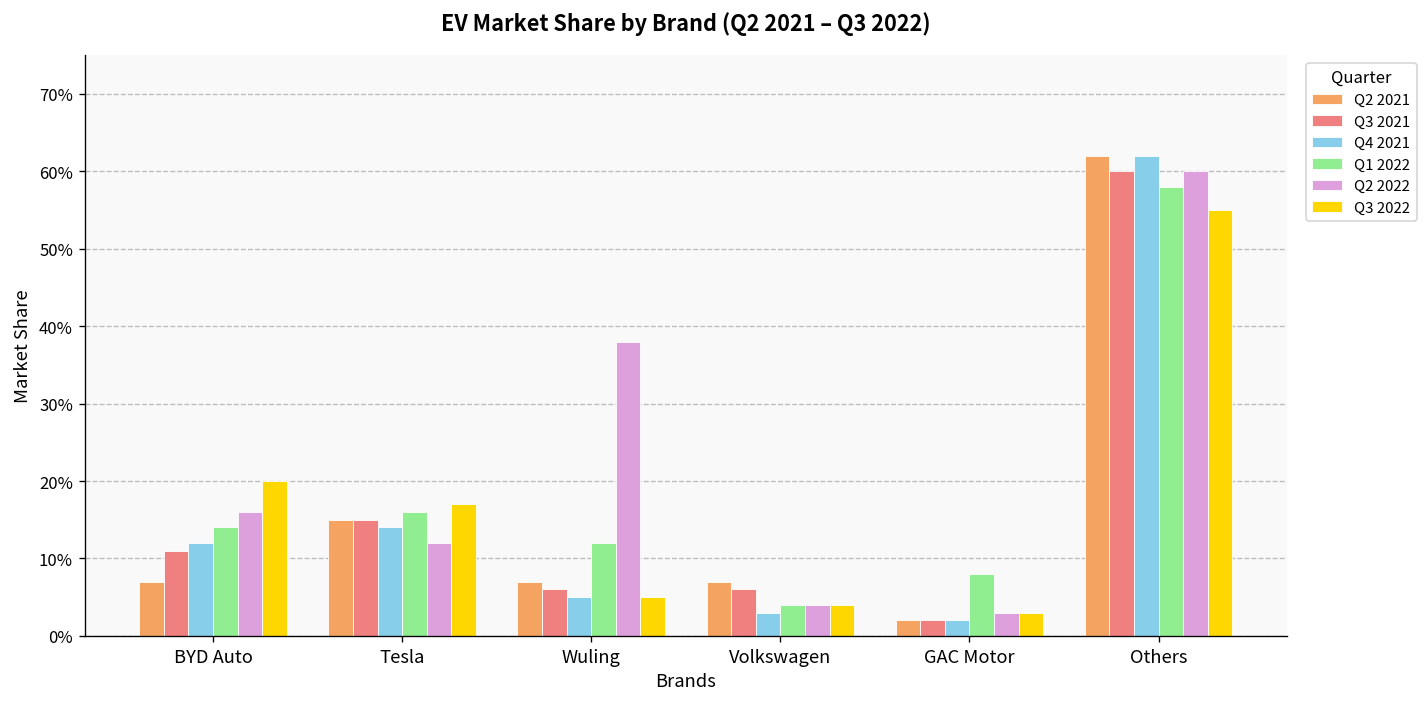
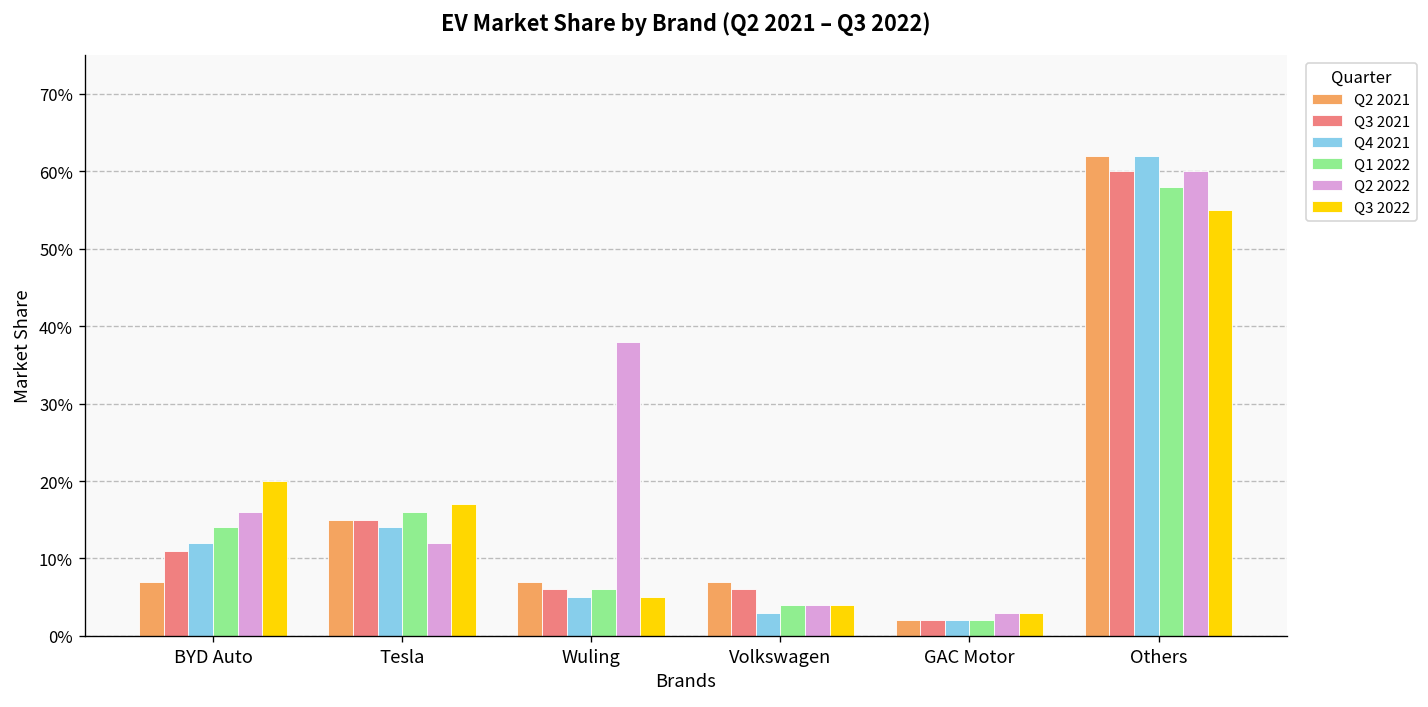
Q1 2022, Wuling: 12% -> 6%
Q1 2022, GAC Motor: 8% -> 2%
